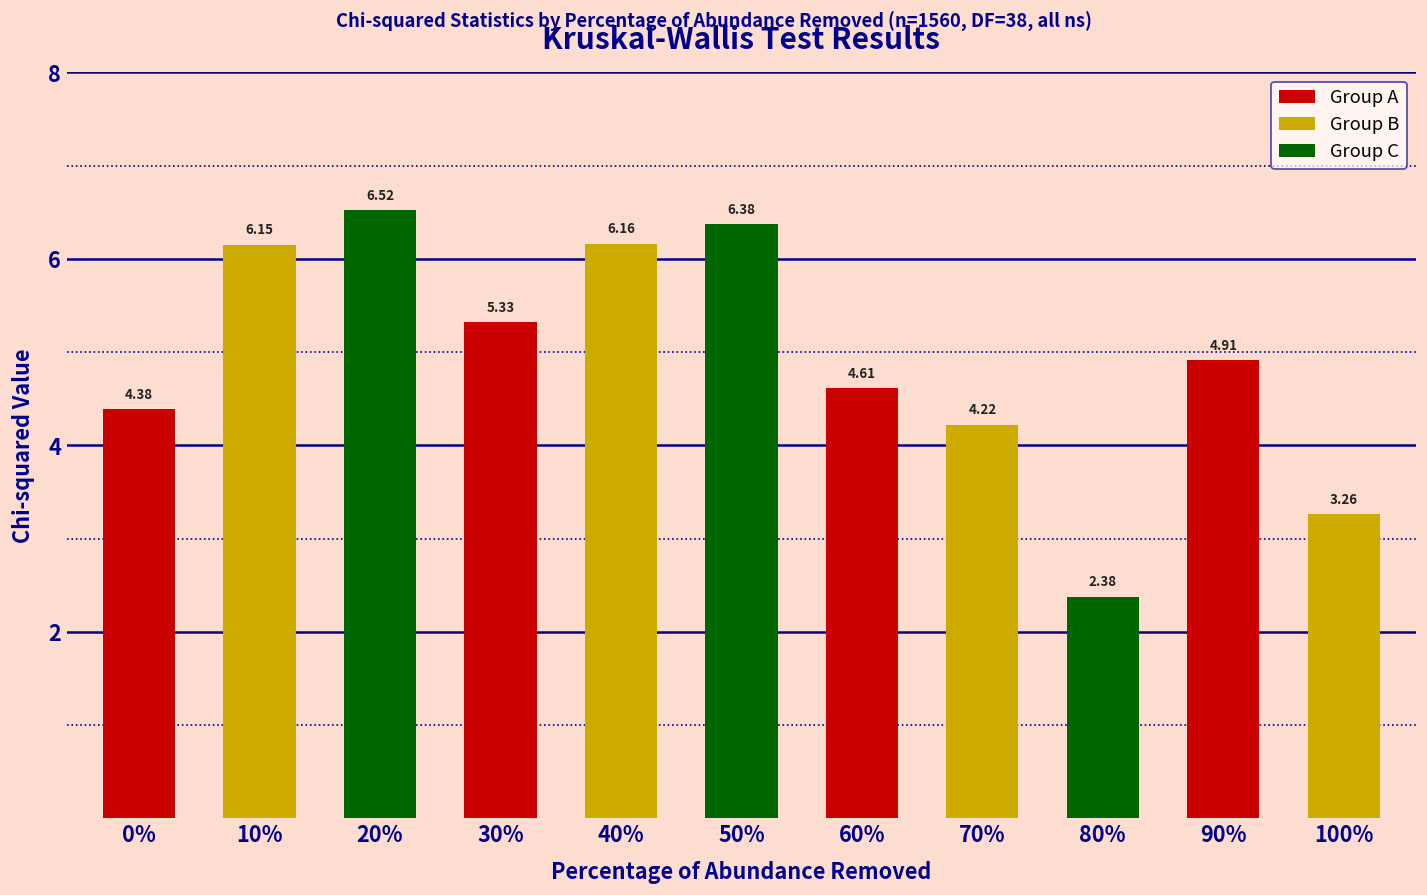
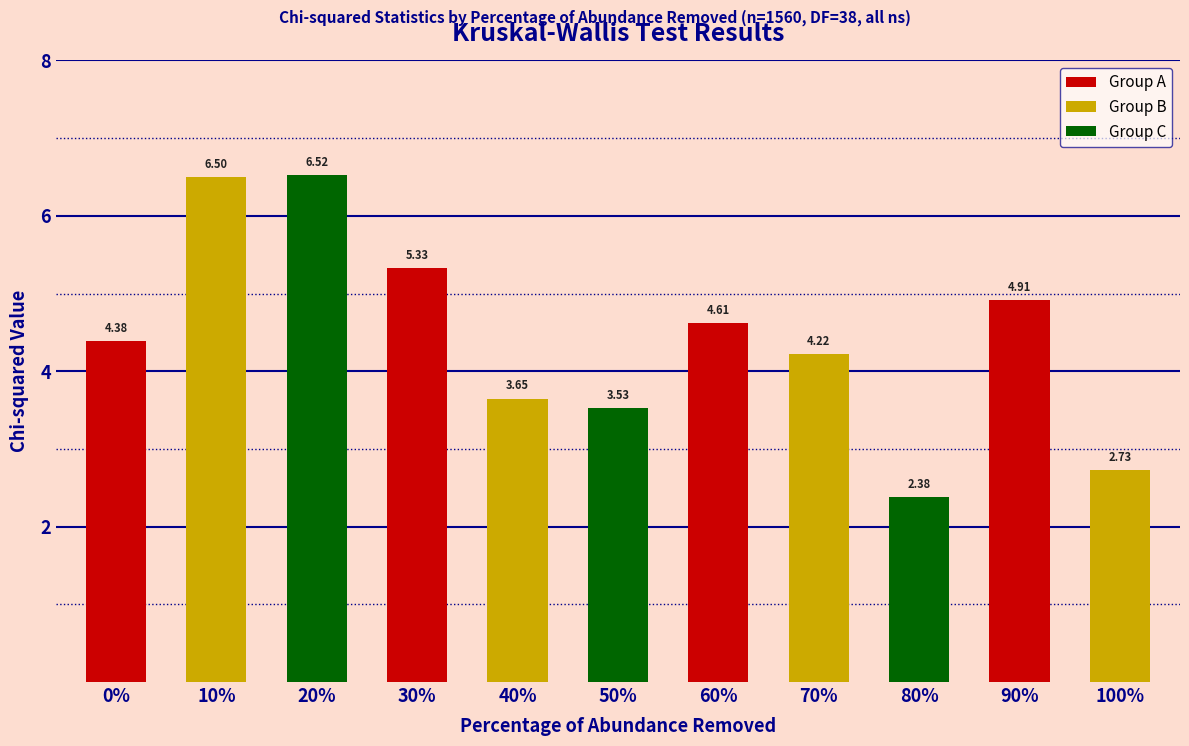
10%: 6.15 -> 6.50
40%: 6.16 -> 3.65
50%: 6.38 -> 3.53
100%: 3.26 -> 2.73
